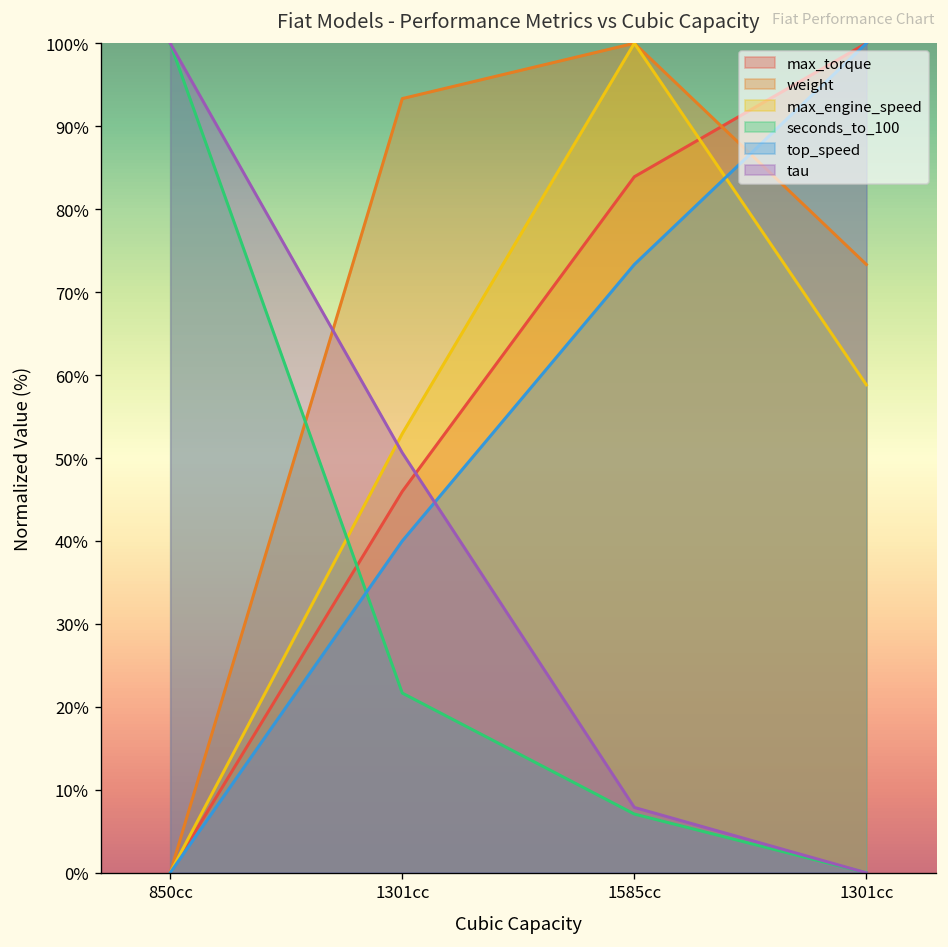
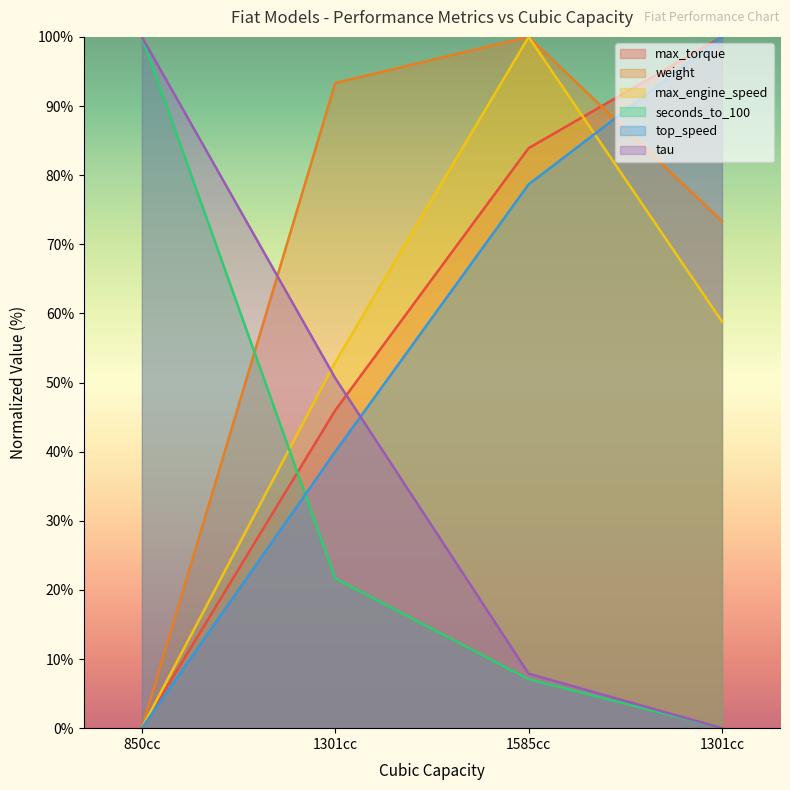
top_speed, 1585cc: 73% -> 79%
